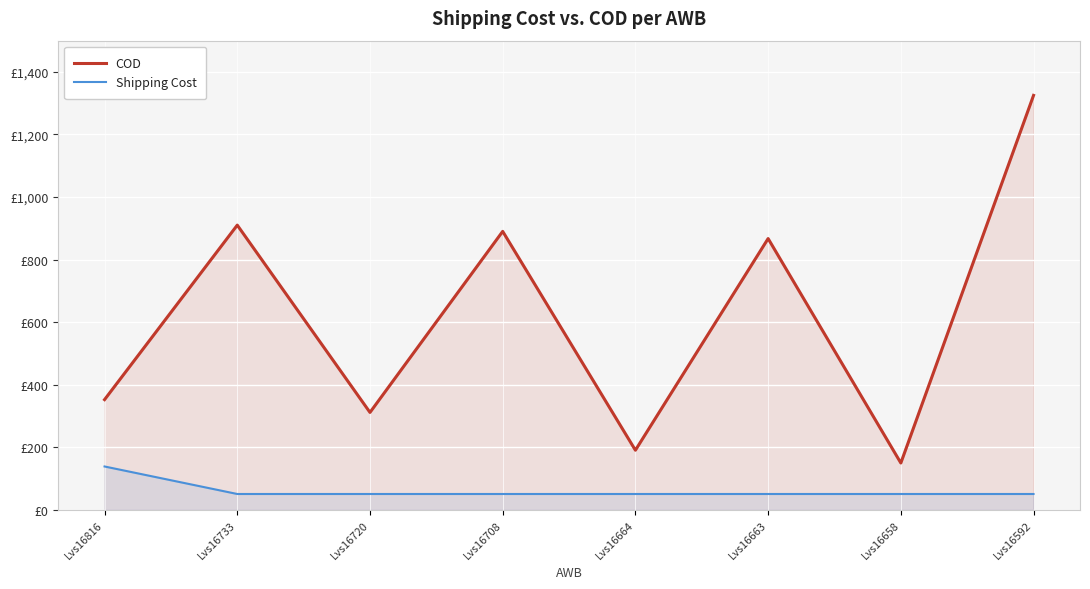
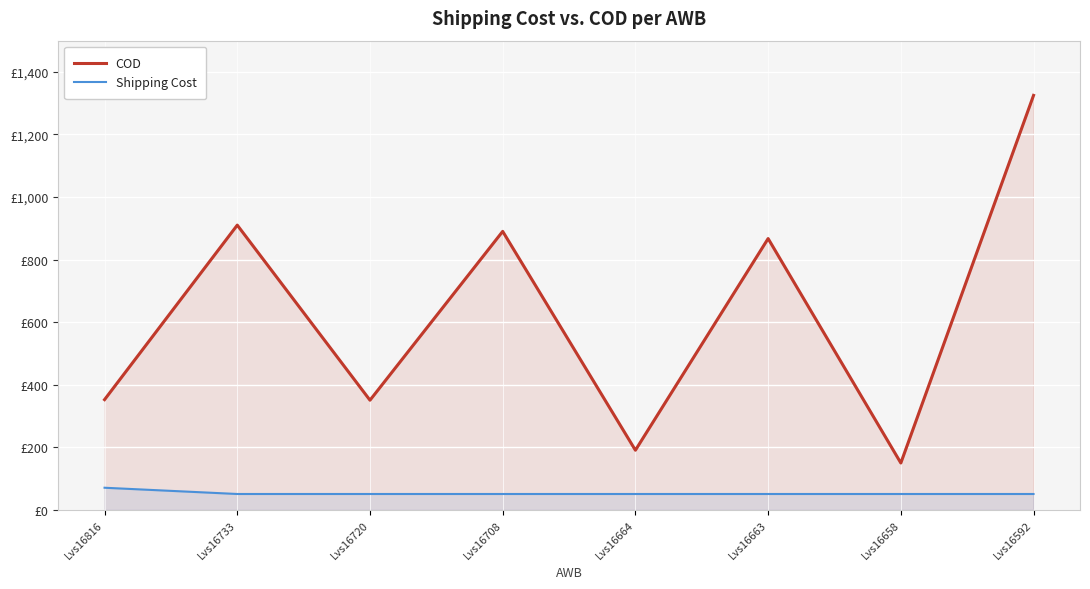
Shipping Cost, Lvs16816: £140 -> £70
COD, Lvs16720: £310 -> £350
